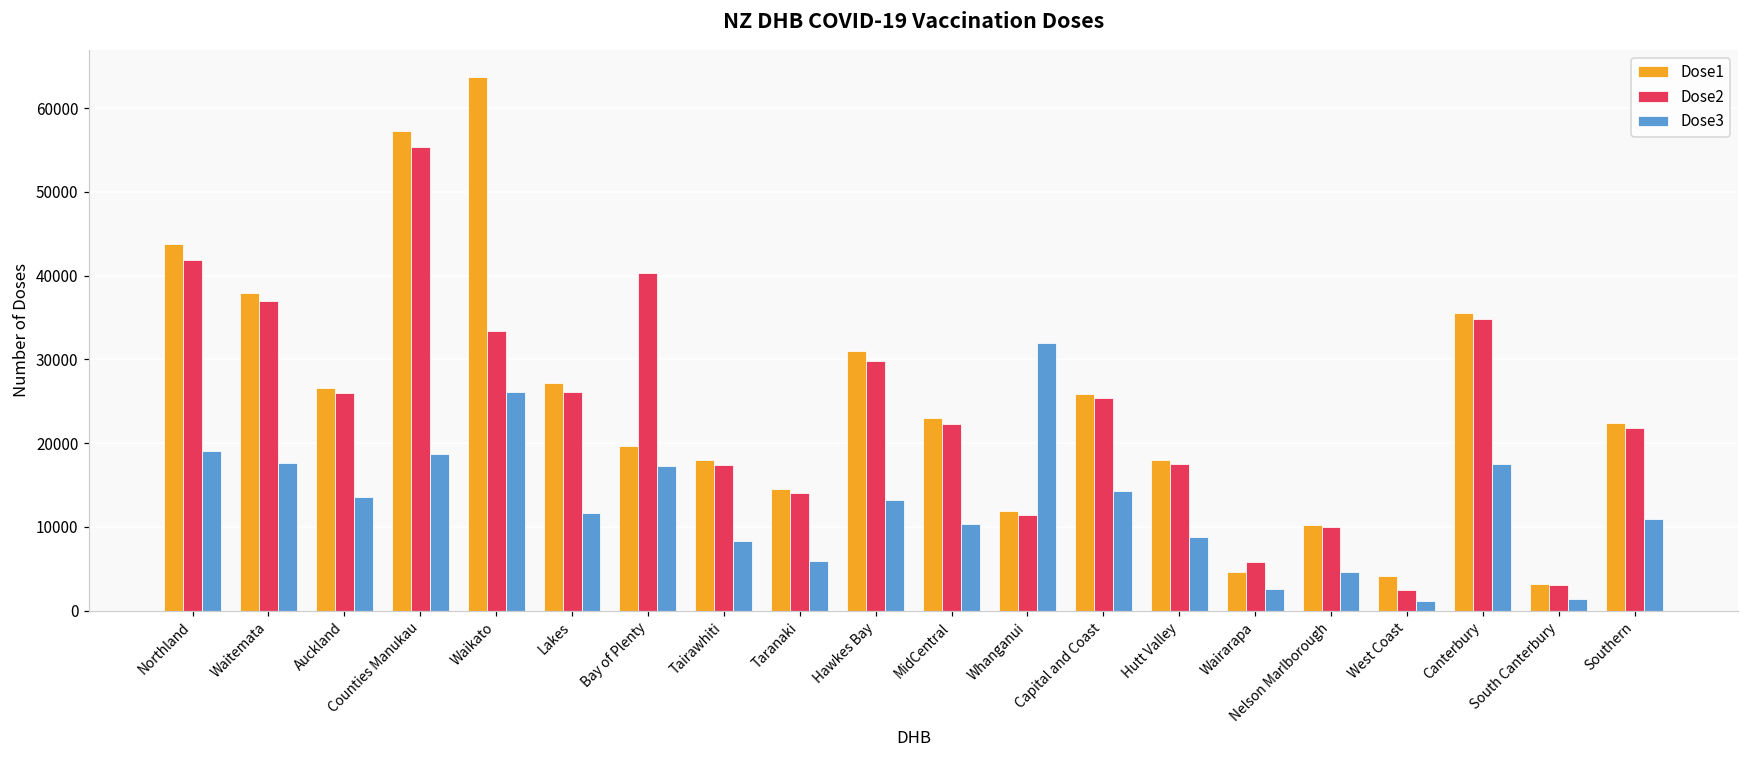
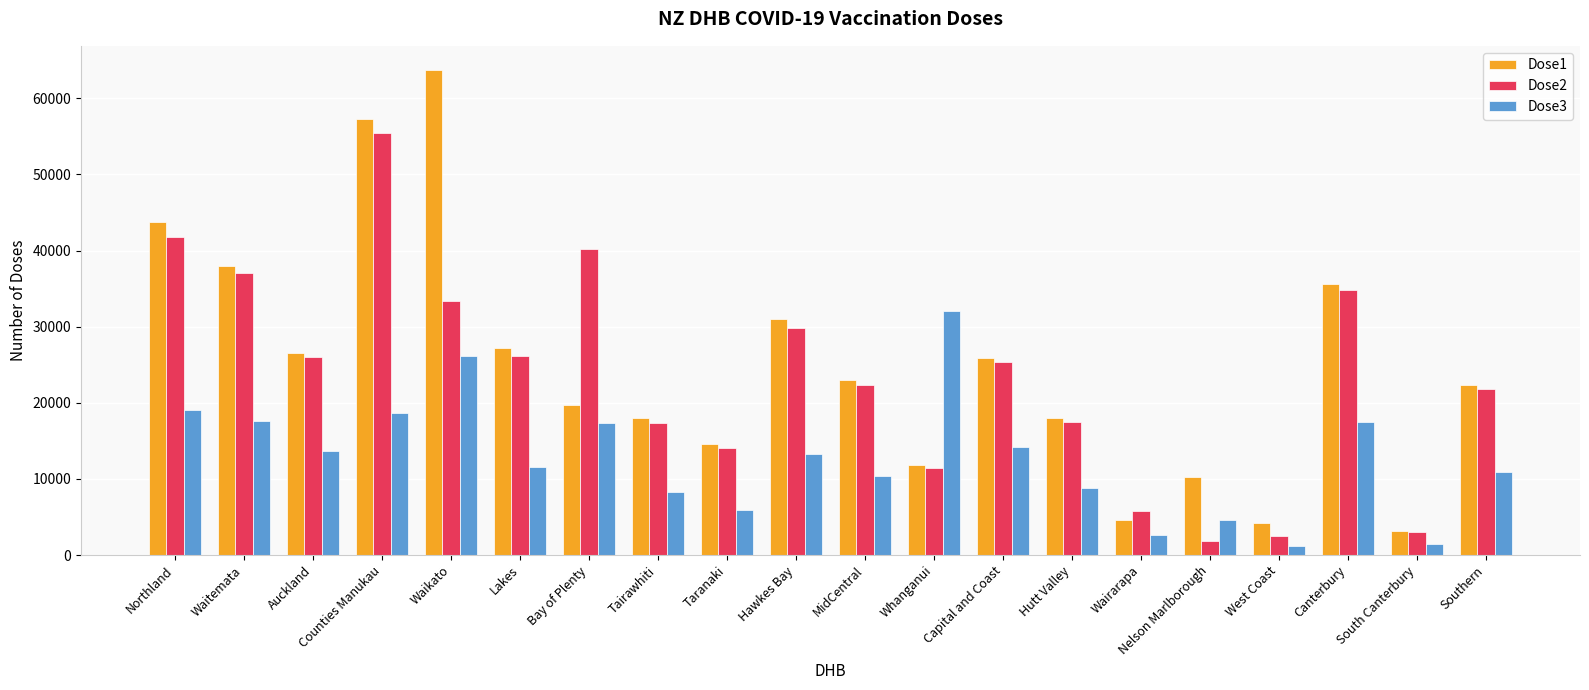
Dose2, Nelson Marlborough: 10000 -> 2000
